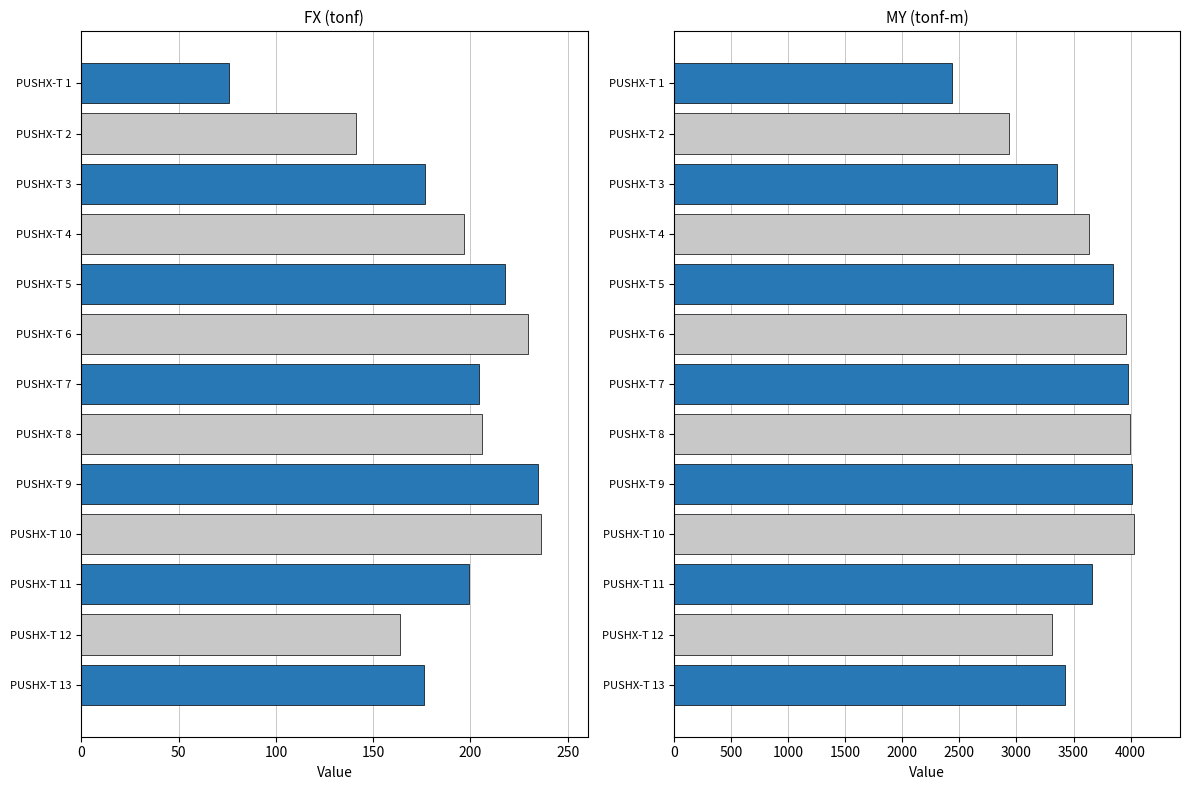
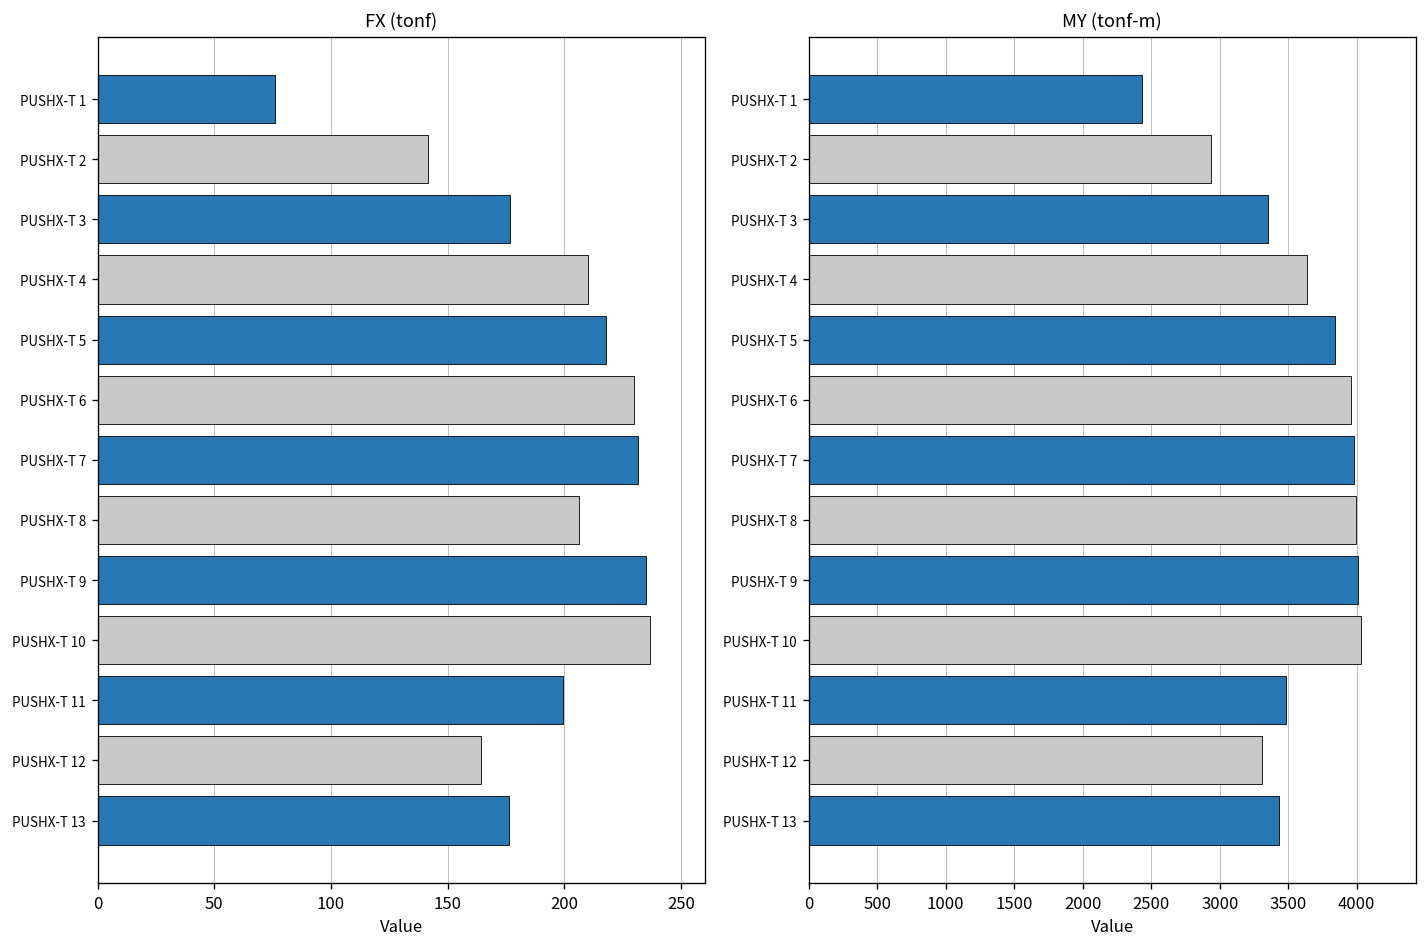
FX (tonf), PUSHX-T 4: 197 -> 210
FX (tonf), PUSHX-T 7: 204 -> 231
MY (tonf-m), PUSHX-T 11: 3660 -> 3480
